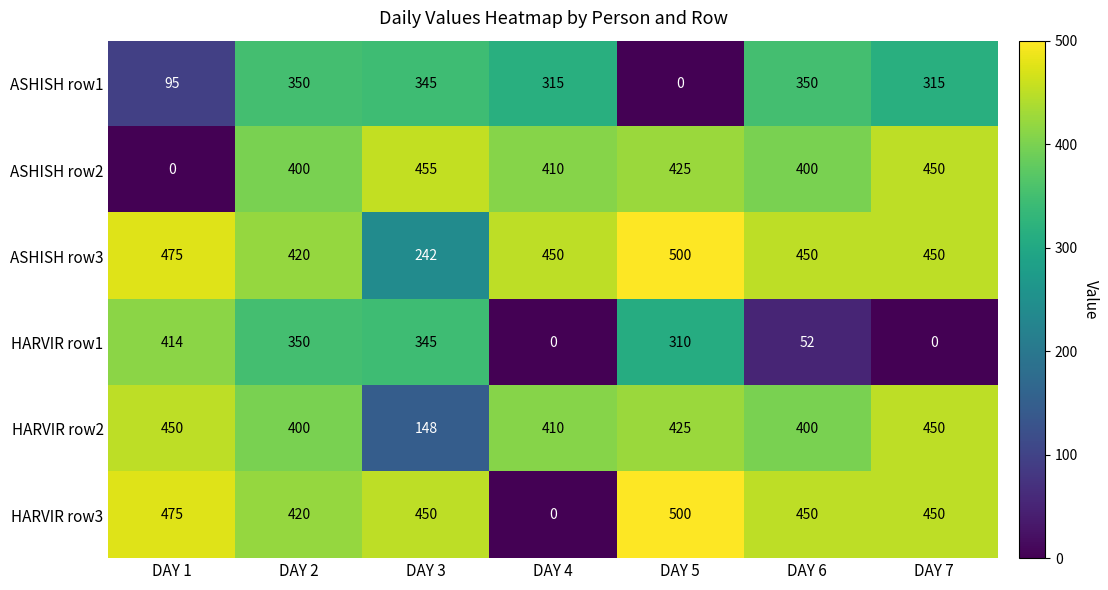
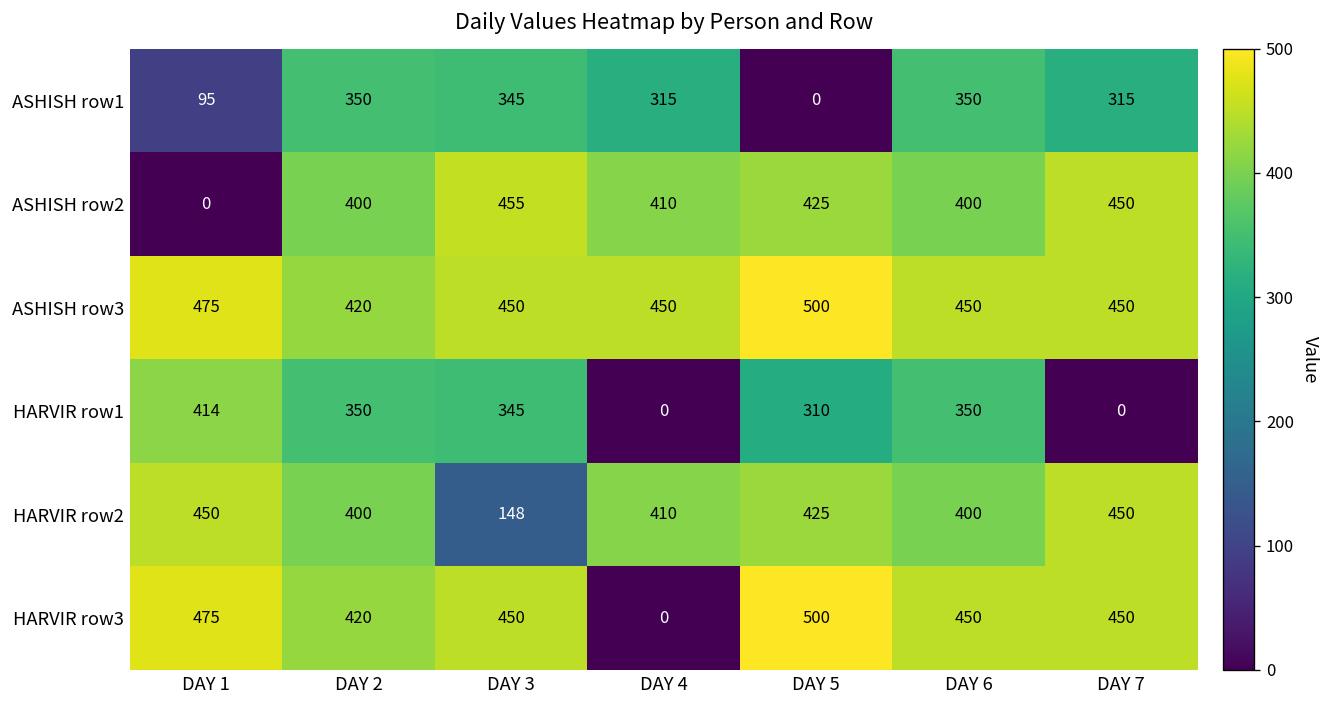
ASHISH row3, DAY 3: 242 -> 450
HARVIR row1, DAY 6: 52 -> 350
